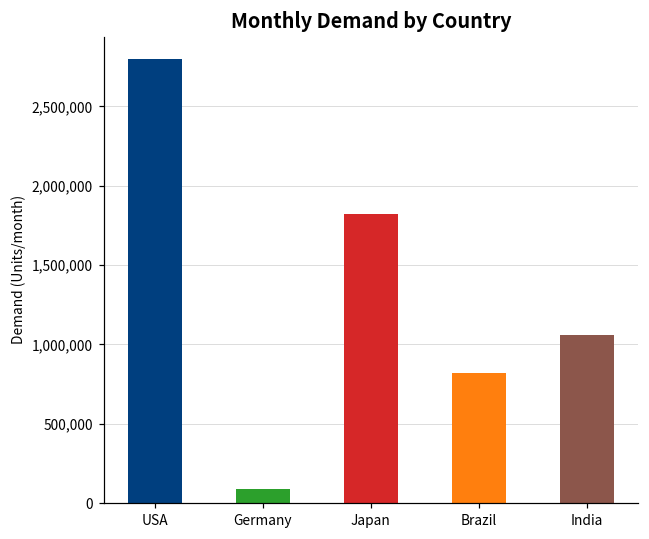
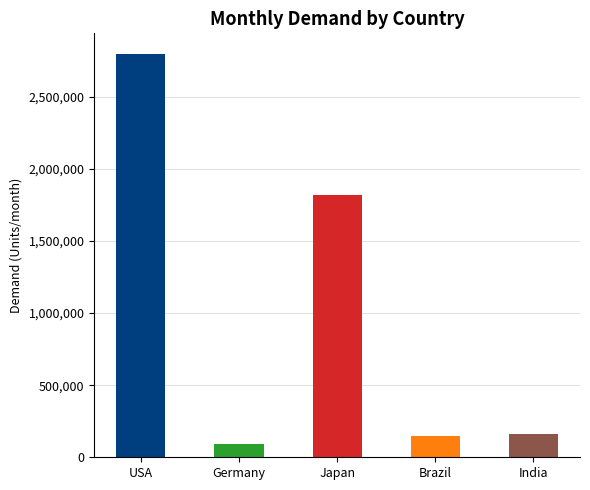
Brazil: 820,000 -> 150,000
India: 1,060,000 -> 160,000
